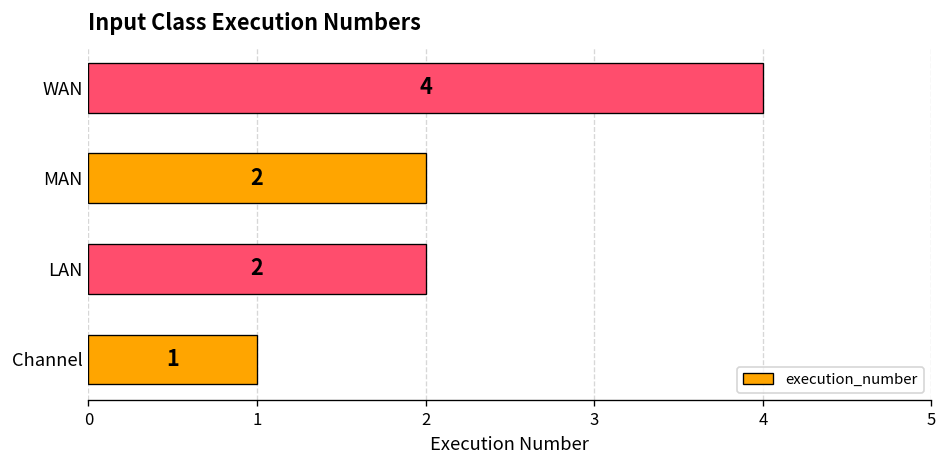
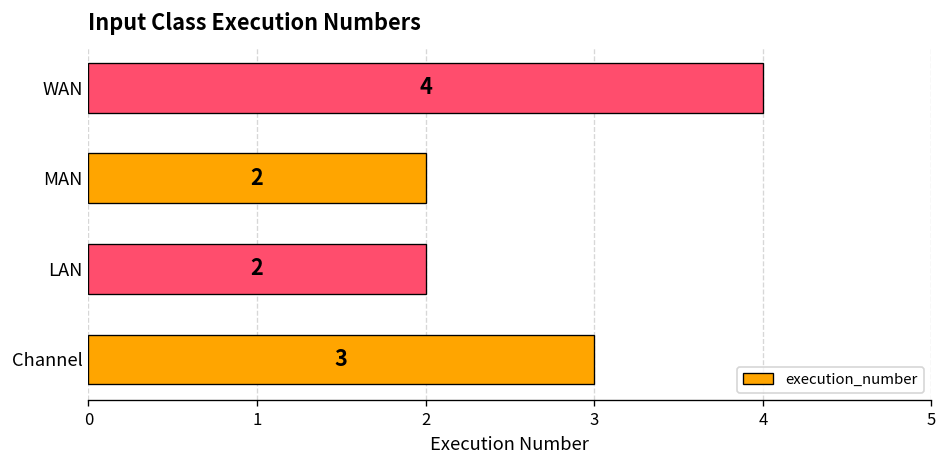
Channel: 1 -> 3
